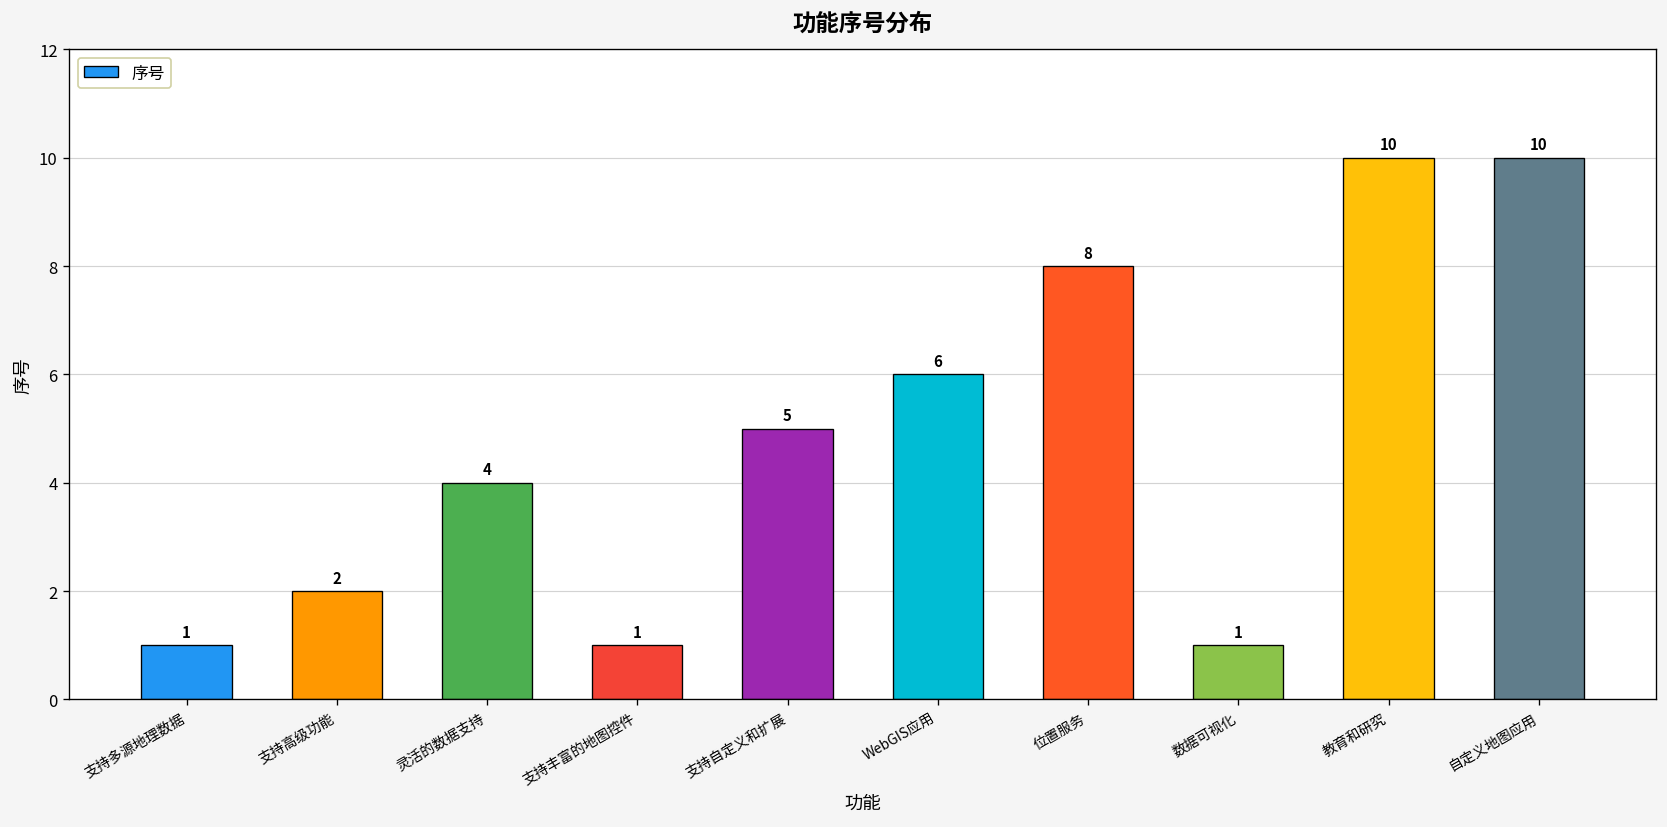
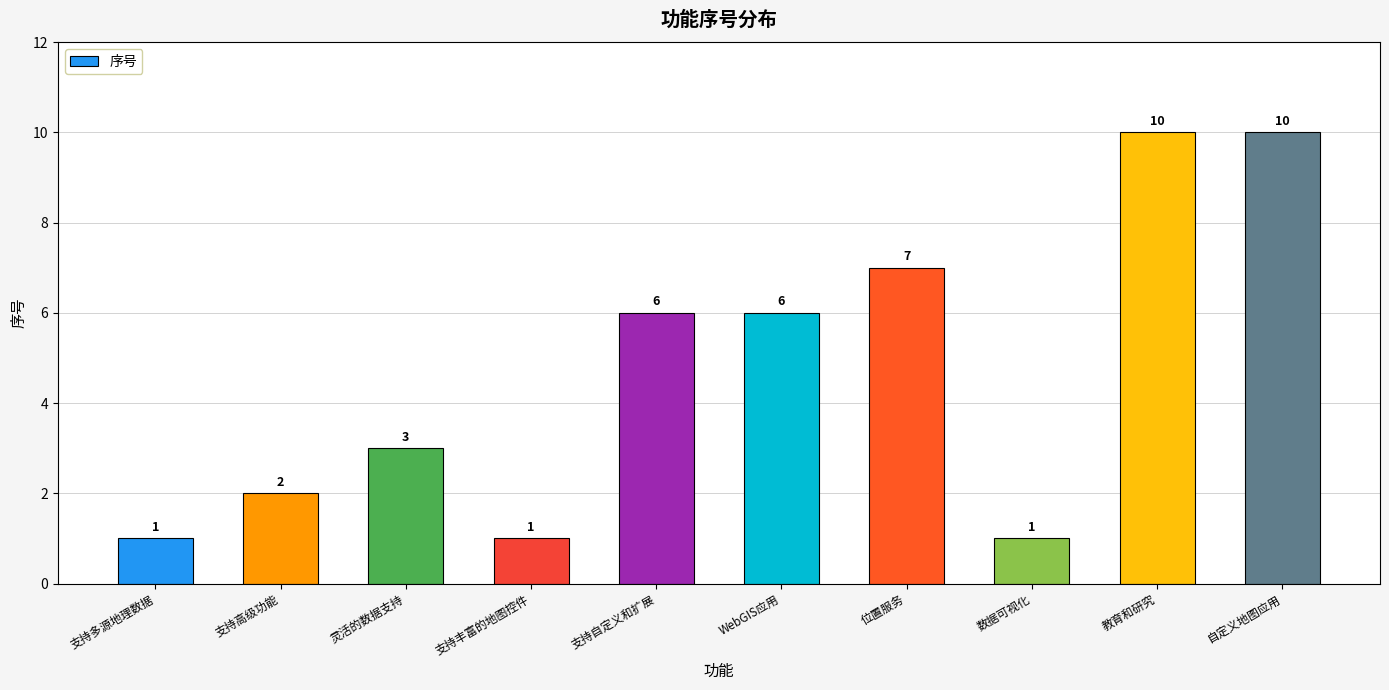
灵活的数据支持: 4 -> 3
支持自定义和扩展: 5 -> 6
位置服务: 8 -> 7
